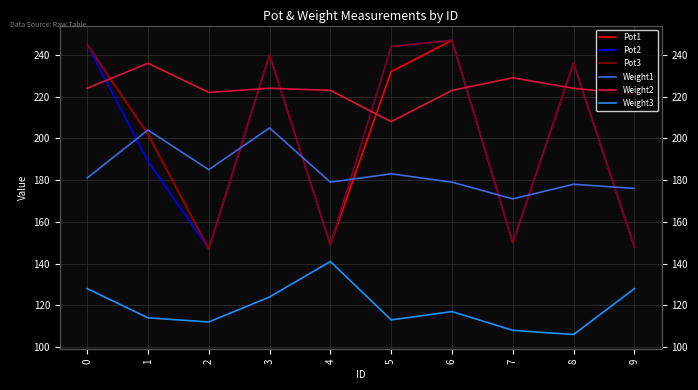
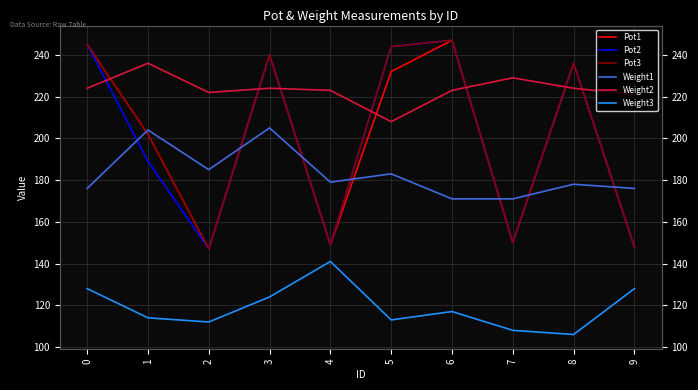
Weight1, 0: 181 -> 176
Weight1, 6: 179 -> 171
